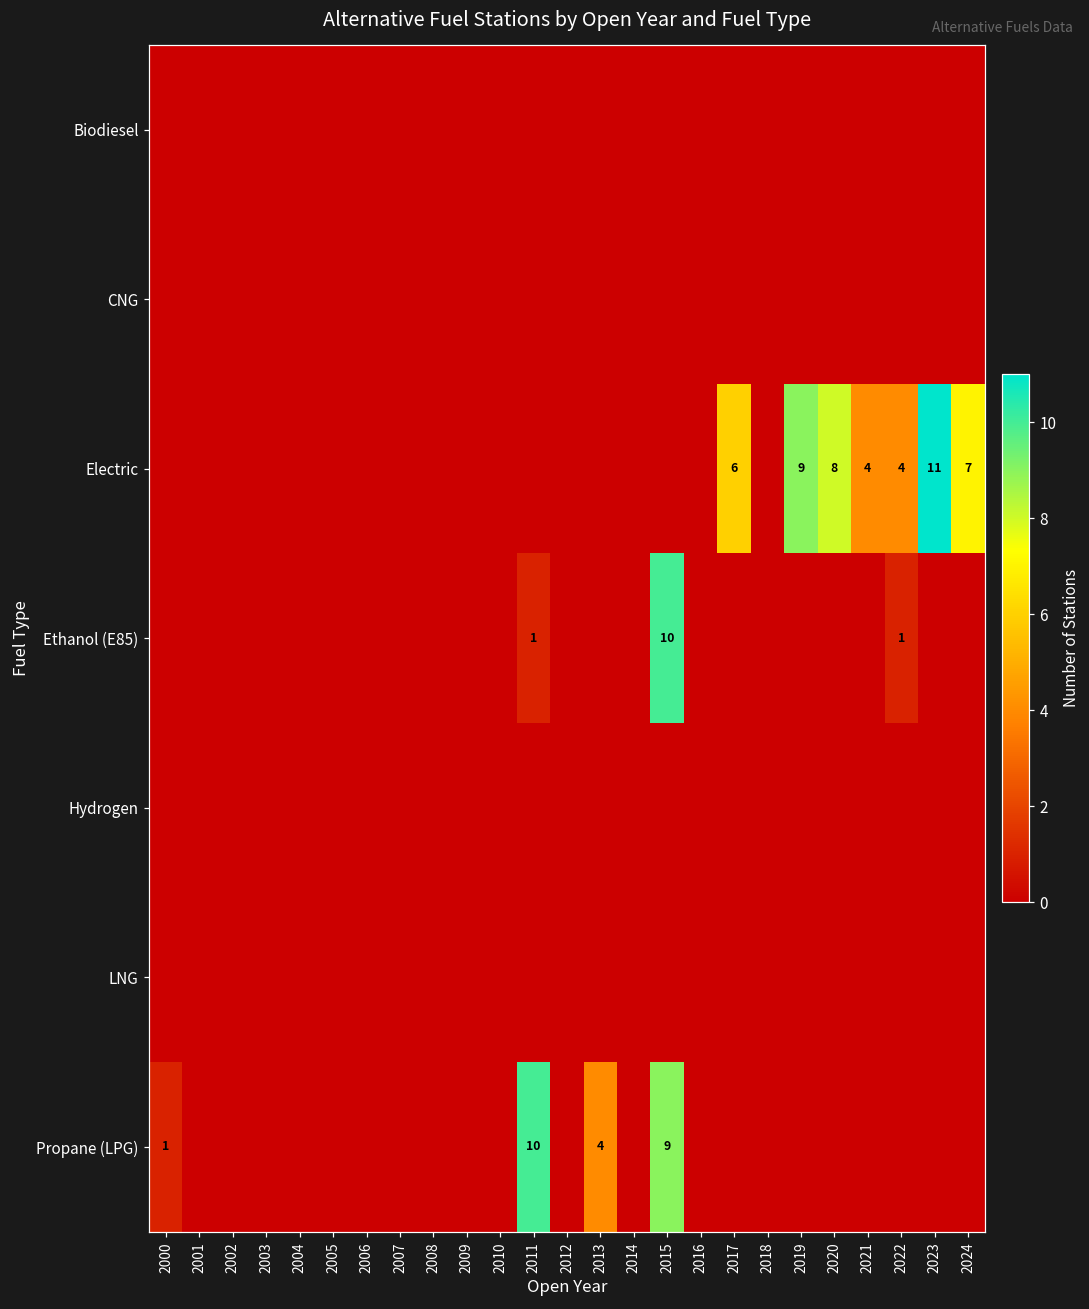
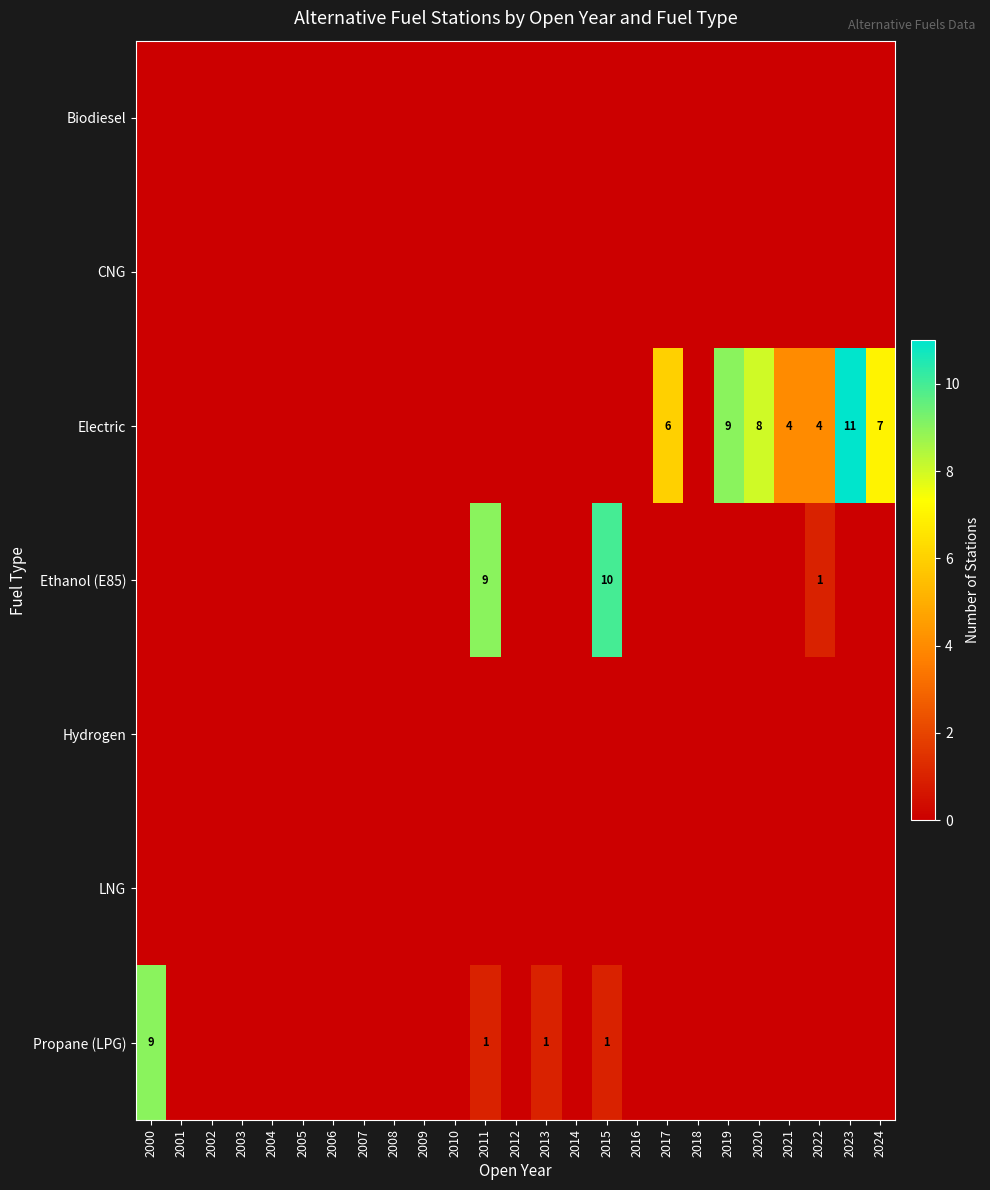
Ethanol (E85), 2011: 1 -> 9
Propane (LPG), 2000: 1 -> 9
Propane (LPG), 2011: 10 -> 1
Propane (LPG), 2013: 4 -> 1
Propane (LPG), 2015: 9 -> 1
